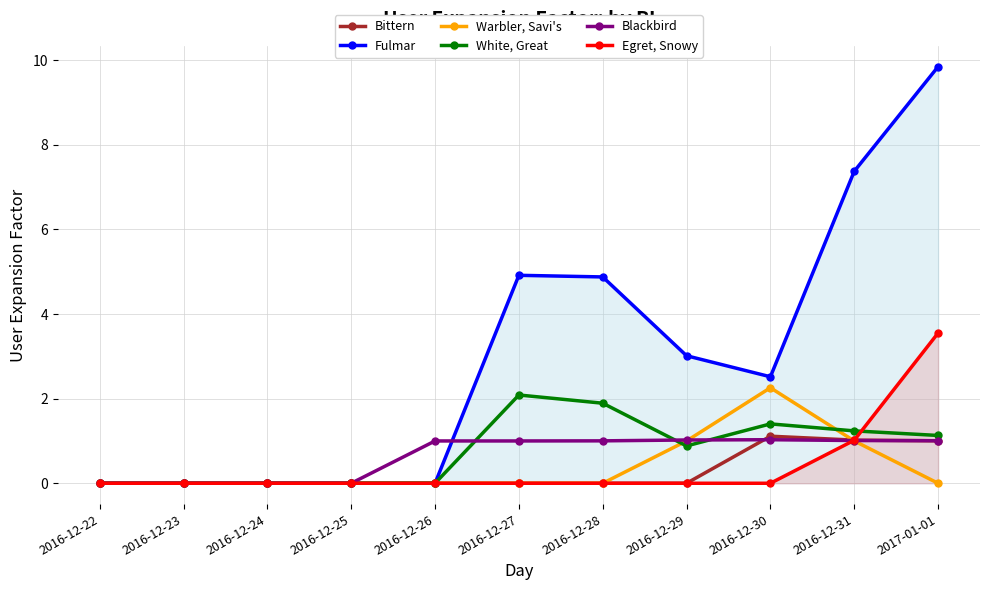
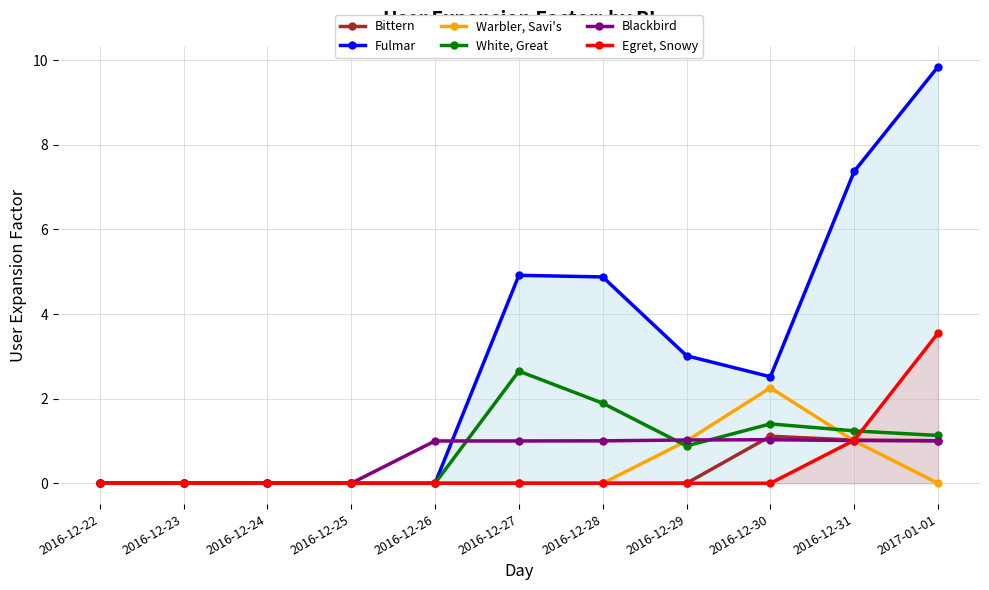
White, Great, 2016-12-27: 2.1 -> 2.7
